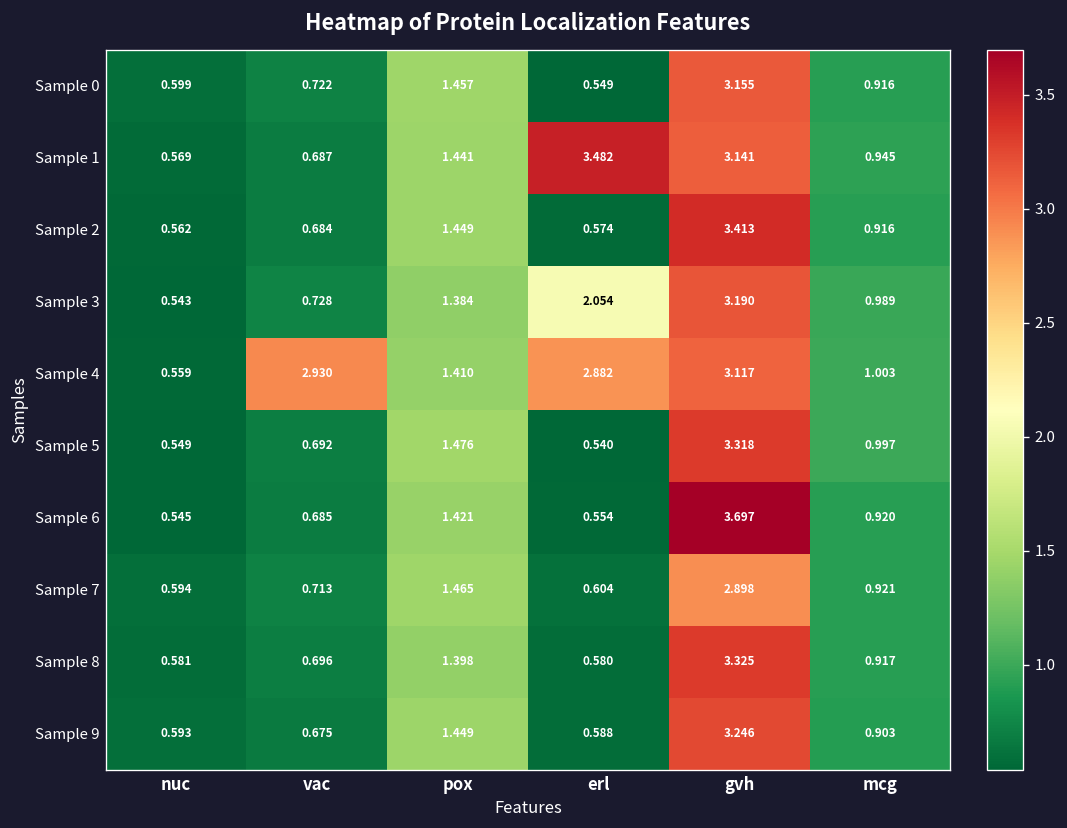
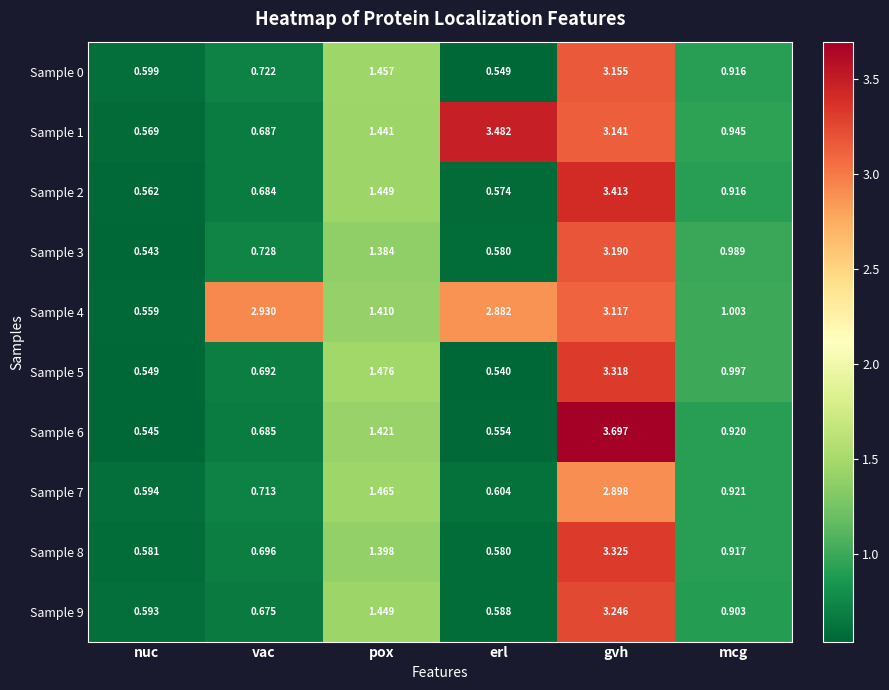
Sample 3, erl: 2.054 -> 0.580
